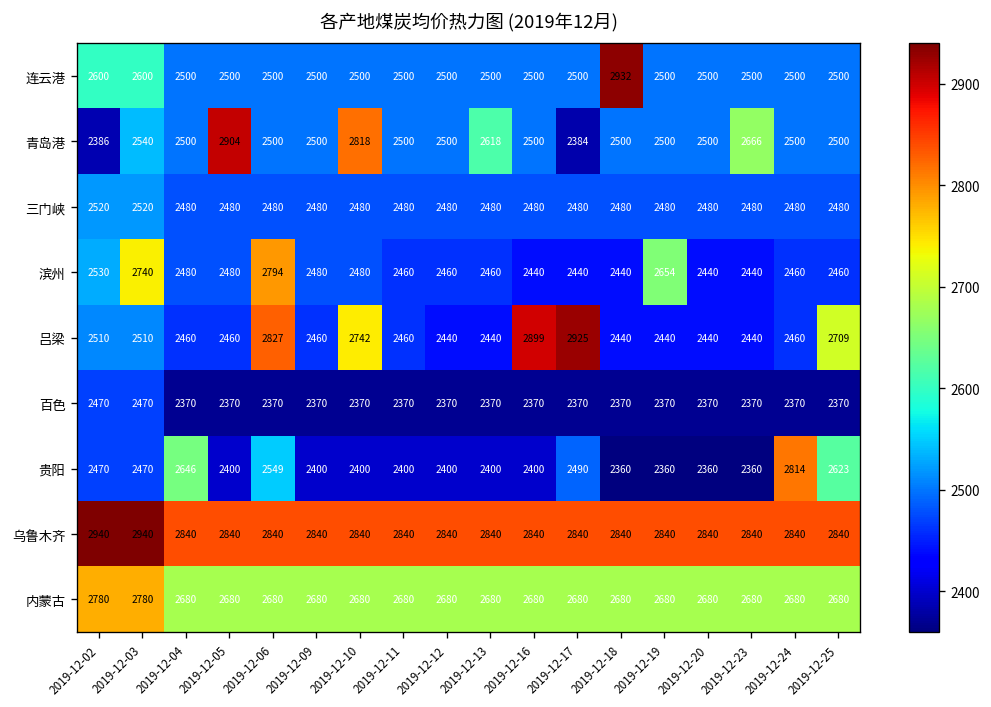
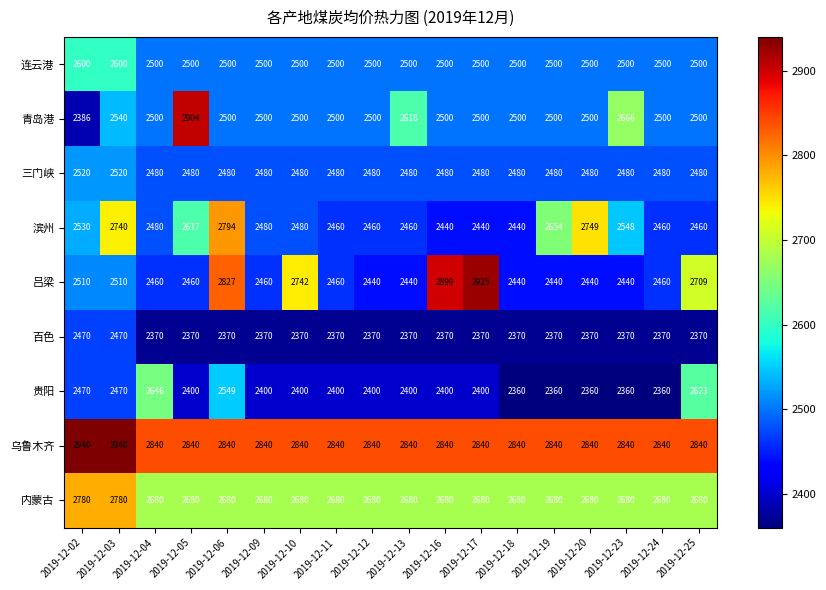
连云港, 2019-12-18: 2932 -> 2500
青岛港, 2019-12-10: 2818 -> 2500
青岛港, 2019-12-17: 2384 -> 2500
滨州, 2019-12-05: 2480 -> 2617
滨州, 2019-12-20: 2440 -> 2749
滨州, 2019-12-23: 2440 -> 2548
贵阳, 2019-12-17: 2490 -> 2400
贵阳, 2019-12-24: 2814 -> 2360
